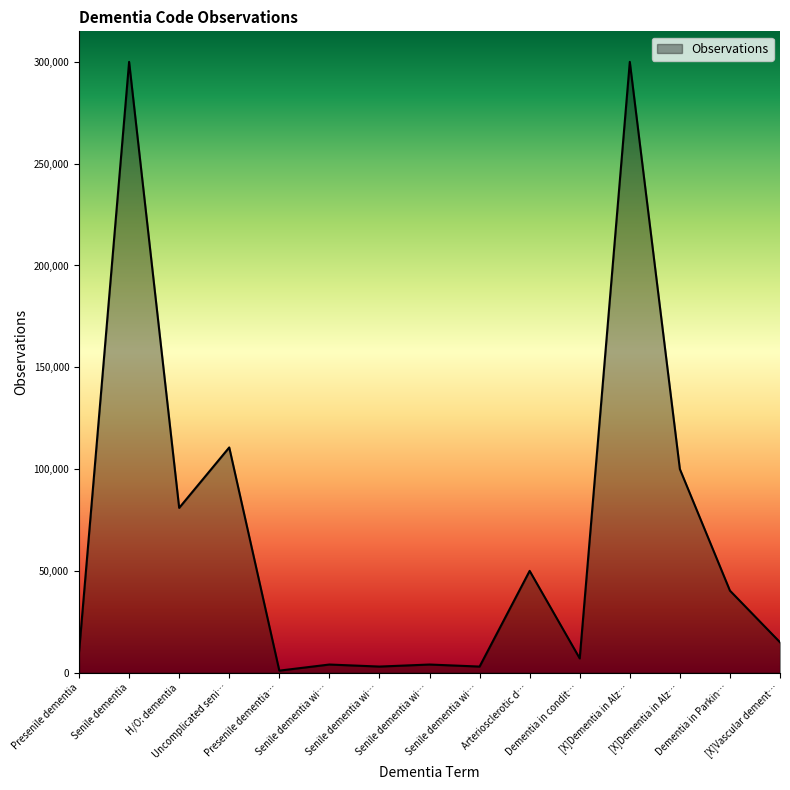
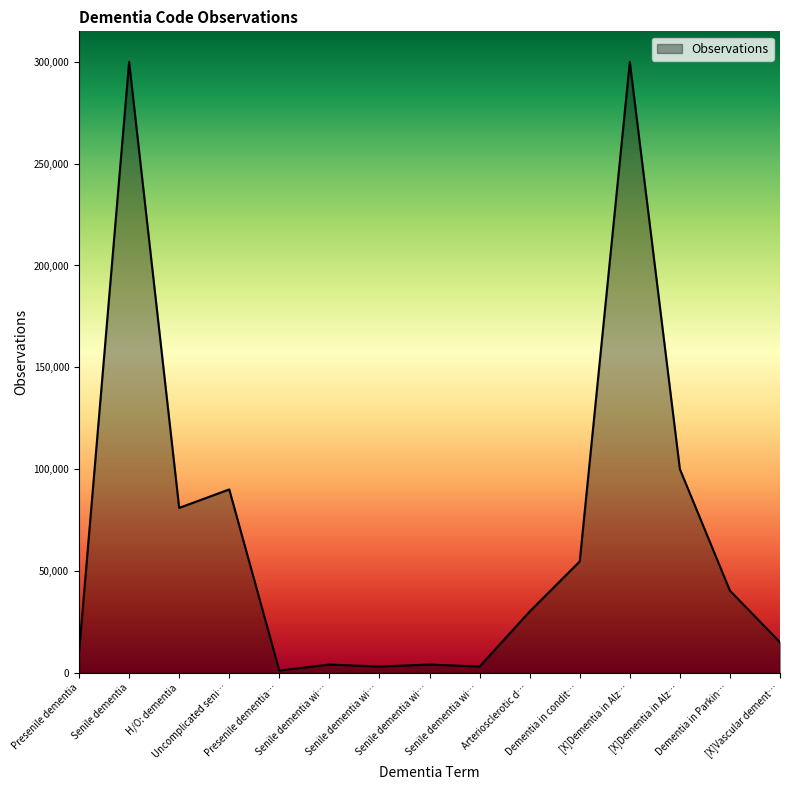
Uncomplicated seni…: 111,000 -> 90,000
Arteriosclerotic d…: 50,000 -> 30,000
Dementia in condit…: 7,000 -> 55,000
